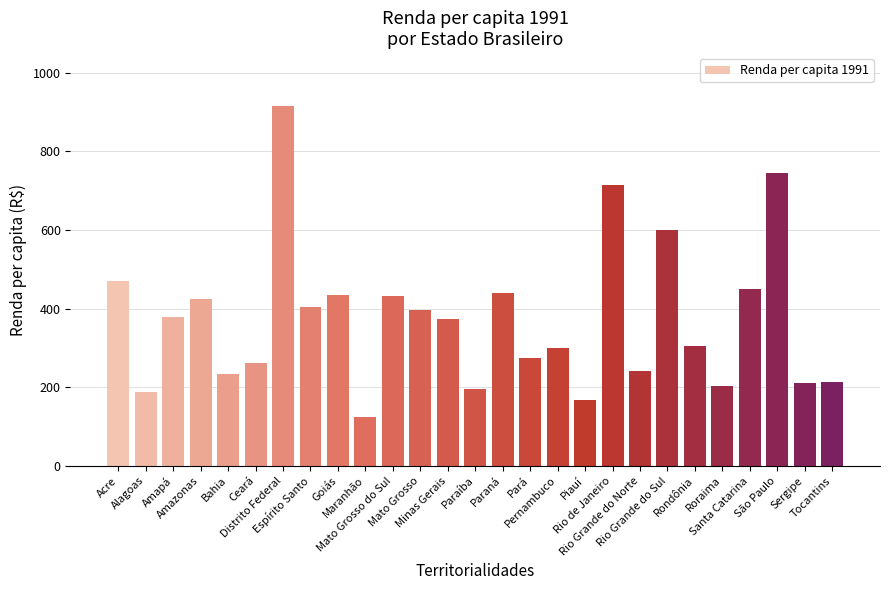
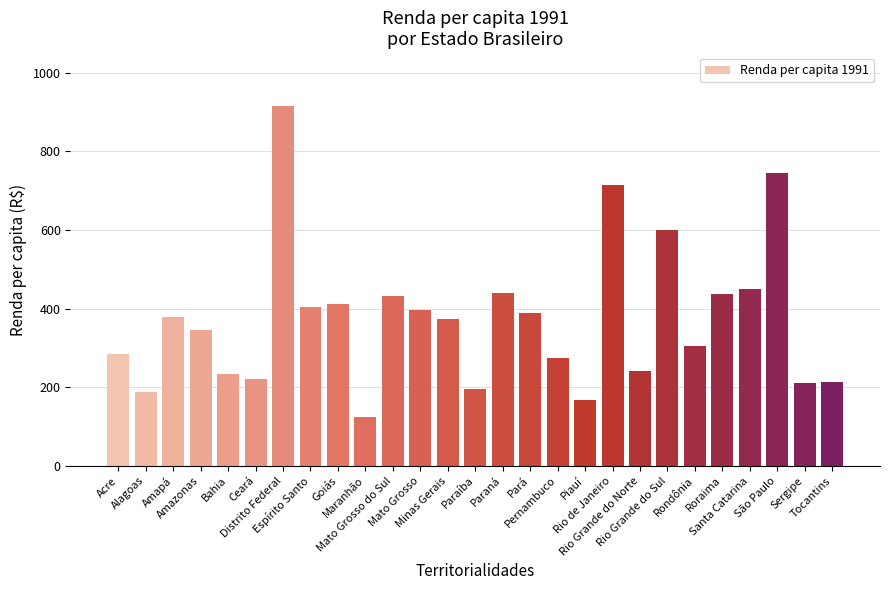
Acre: 470 -> 280
Amazonas: 420 -> 350
Ceará: 260 -> 220
Goiás: 440 -> 410
Pará: 270 -> 390
Pernambuco: 300 -> 280
Roraima: 200 -> 440
